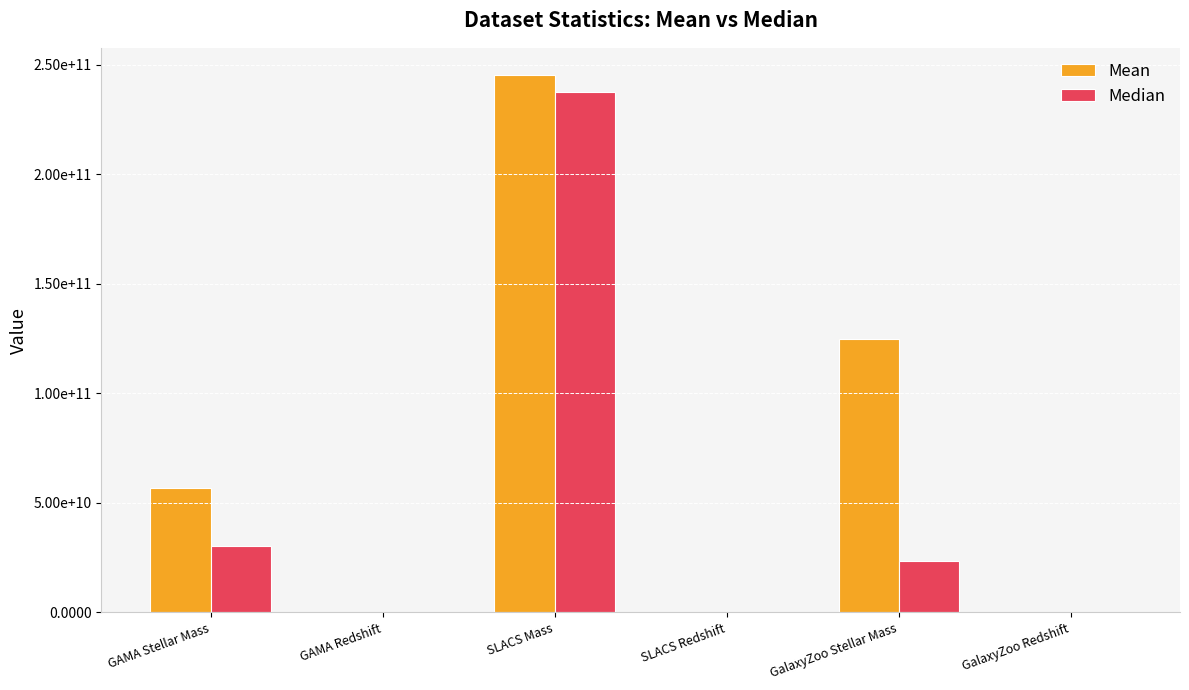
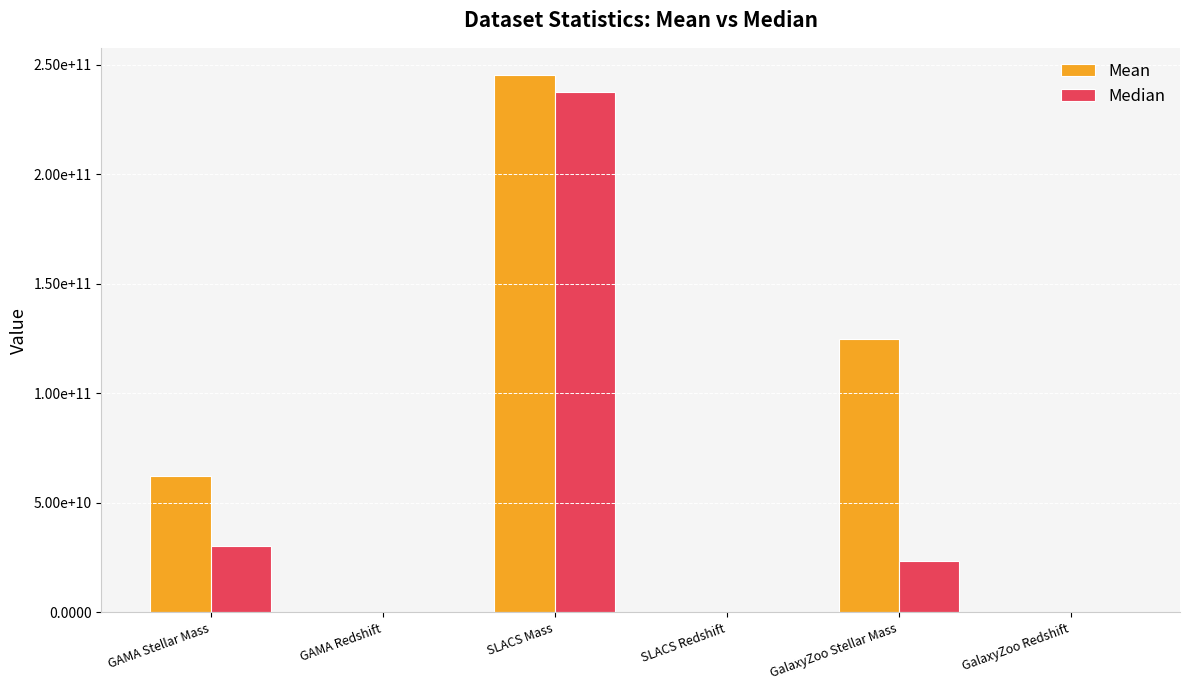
Mean, GAMA Stellar Mass: 57000000000 -> 62000000000
